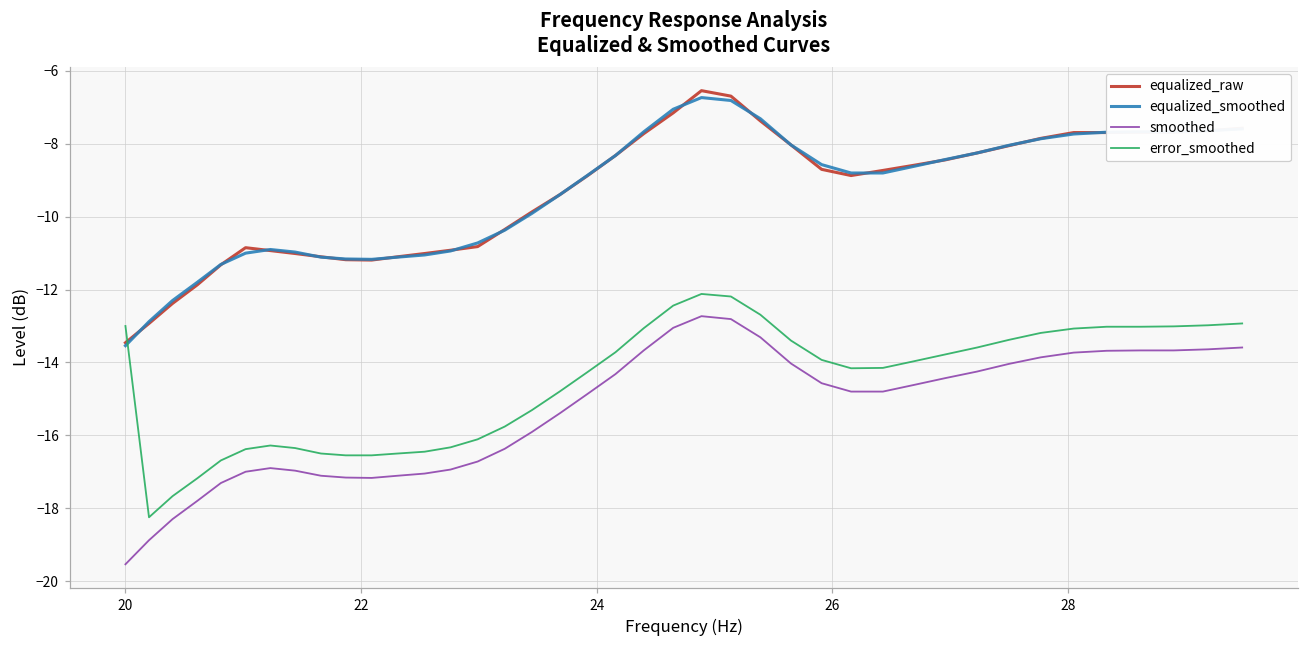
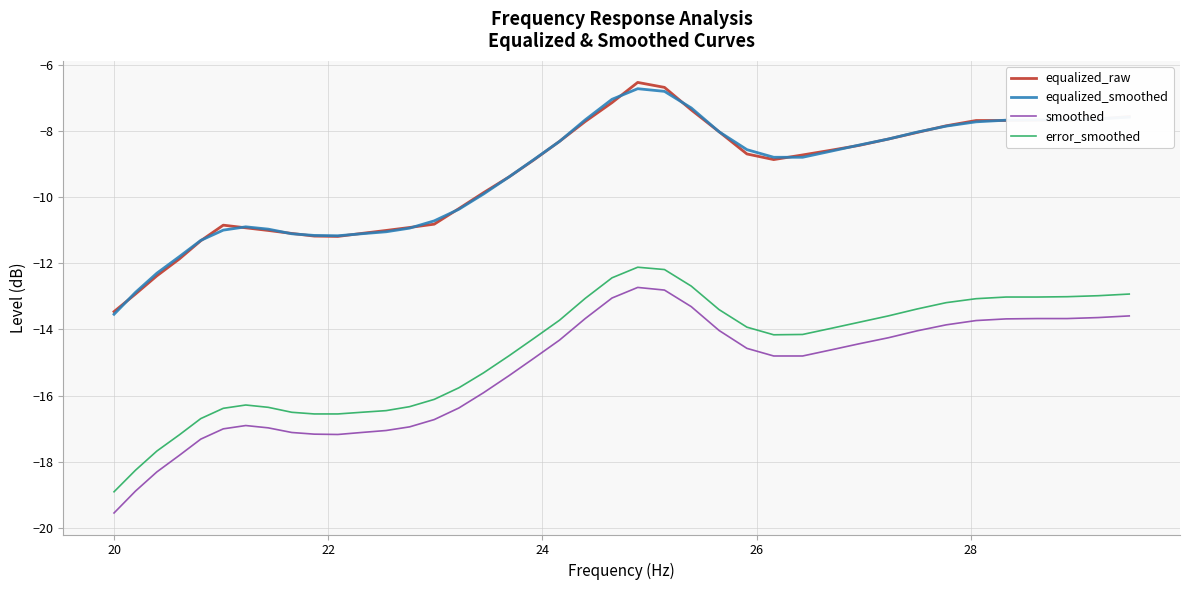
error_smoothed, 20: -13.0 -> -18.9
